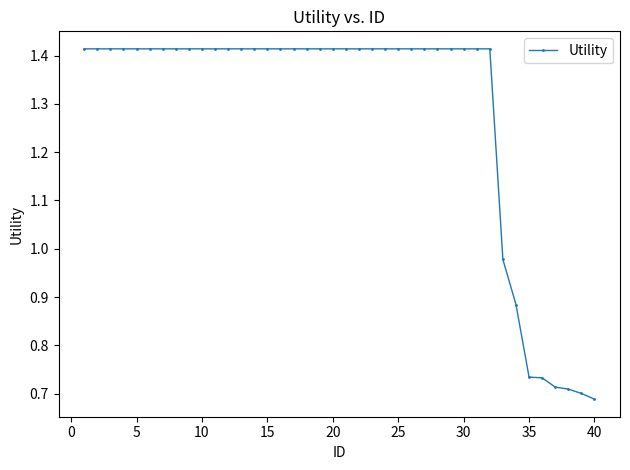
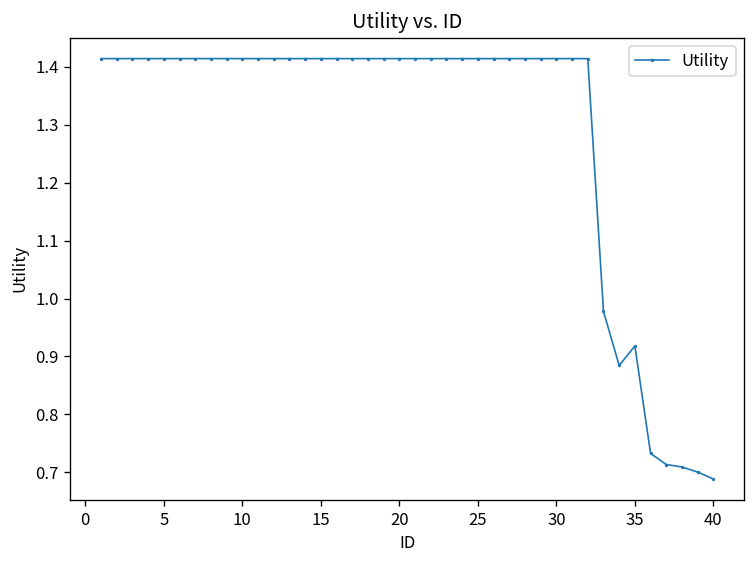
35: 0.73 -> 0.92
